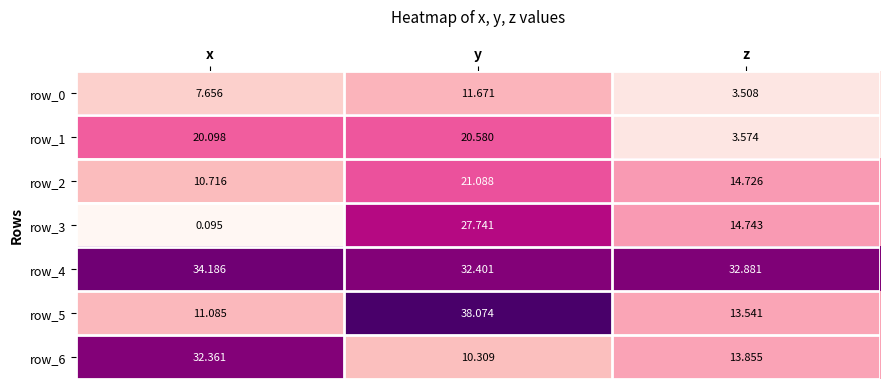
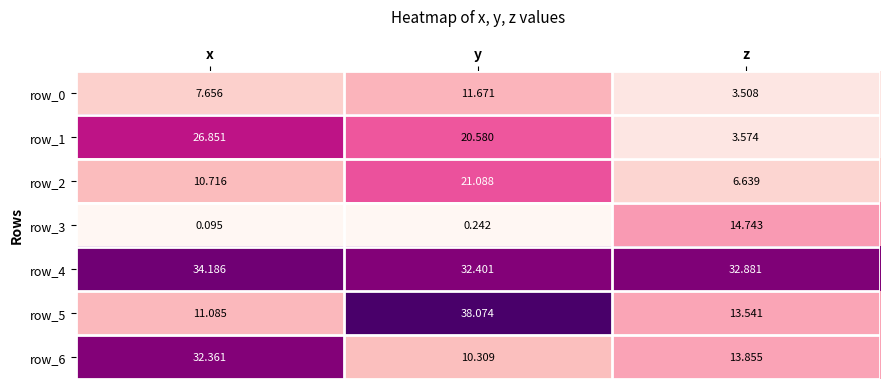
row_1, x: 20.098 -> 26.851
row_2, z: 14.726 -> 6.639
row_3, y: 27.741 -> 0.242
